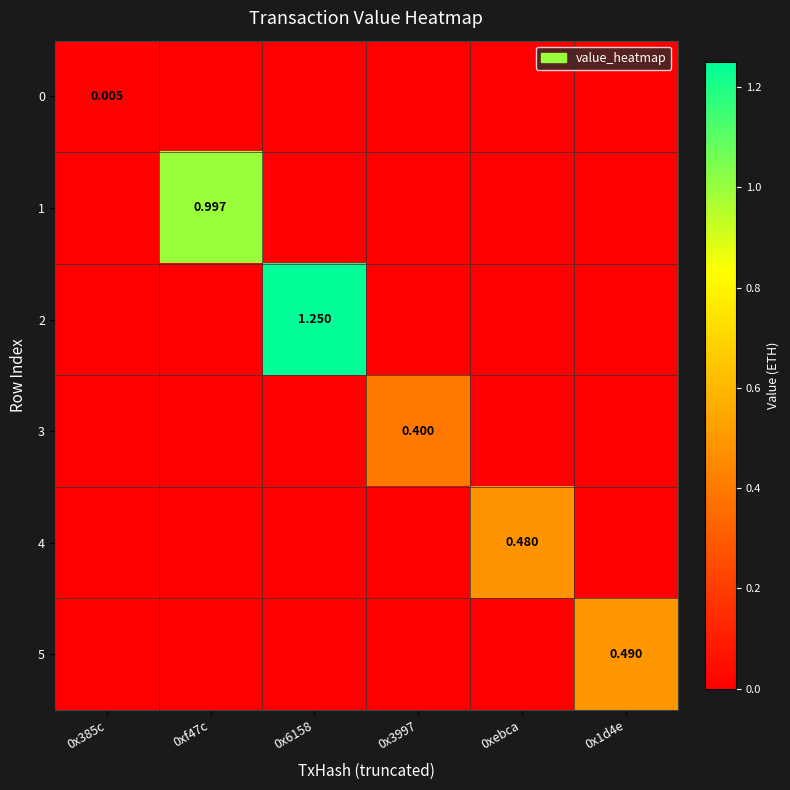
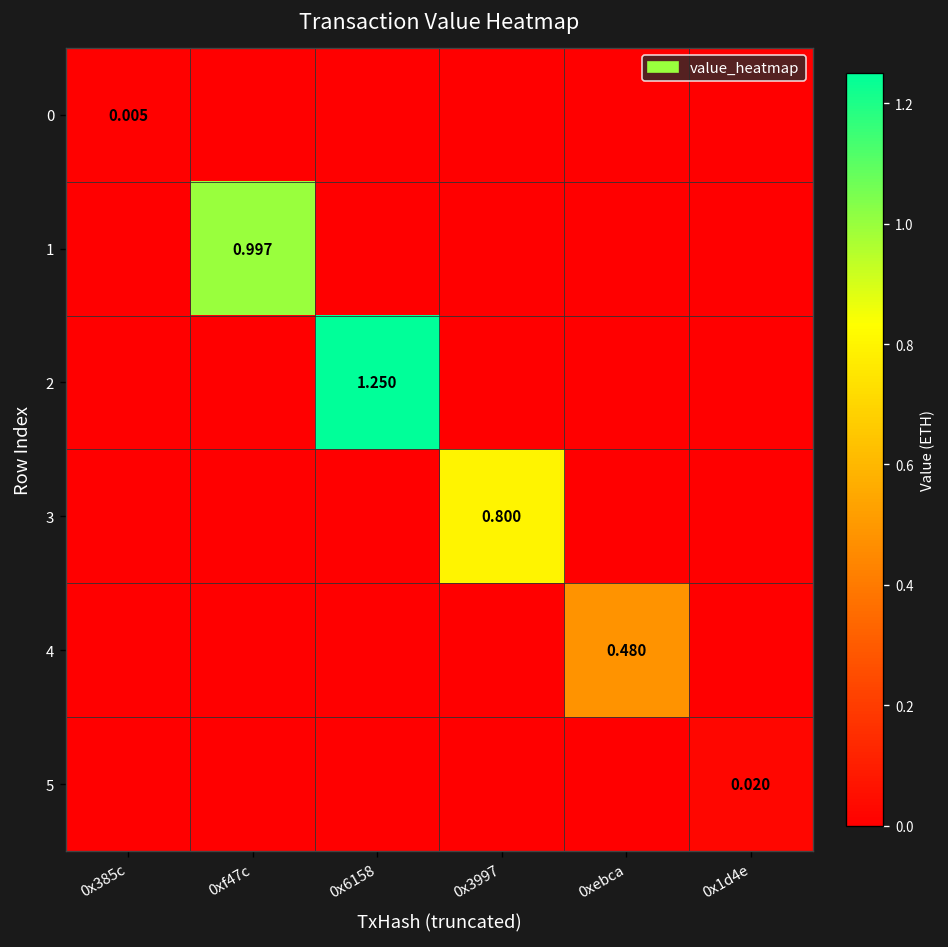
3, 0x3997: 0.400 -> 0.800
5, 0x1d4e: 0.490 -> 0.020
